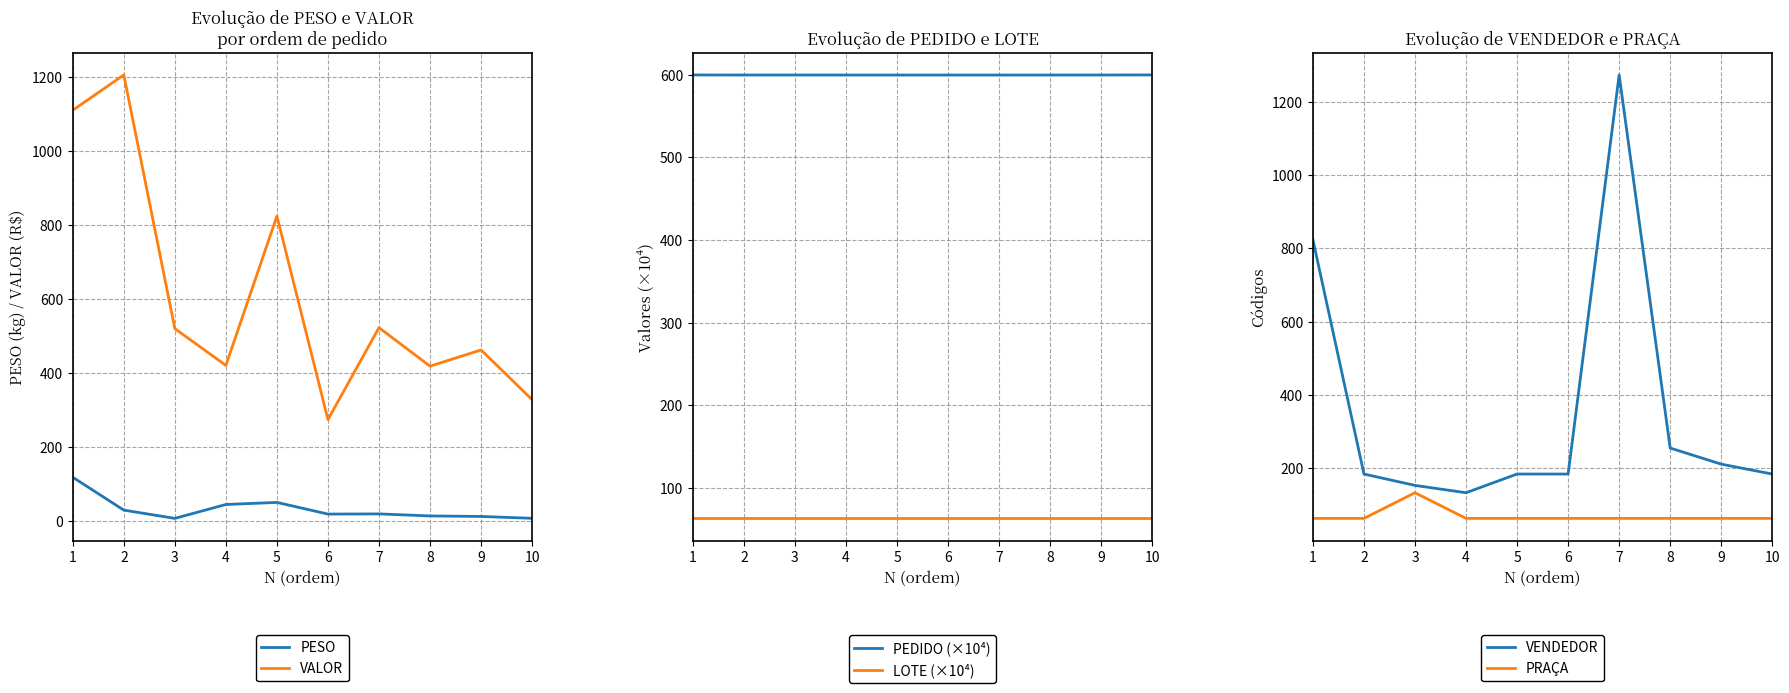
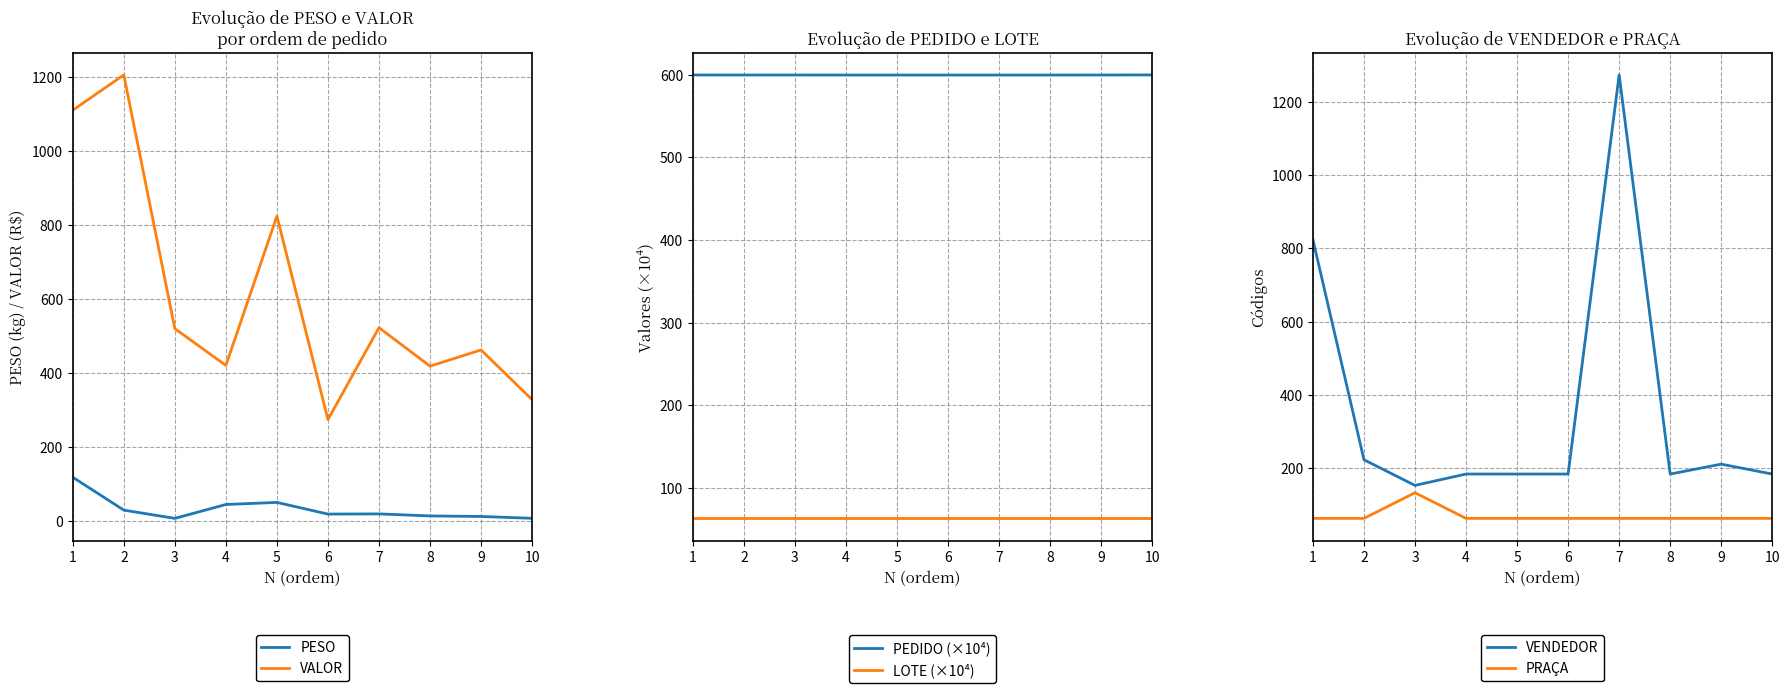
Evolução de VENDEDOR e PRAÇA, VENDEDOR, 2: 180 -> 220
Evolução de VENDEDOR e PRAÇA, VENDEDOR, 4: 130 -> 180
Evolução de VENDEDOR e PRAÇA, VENDEDOR, 8: 260 -> 180
